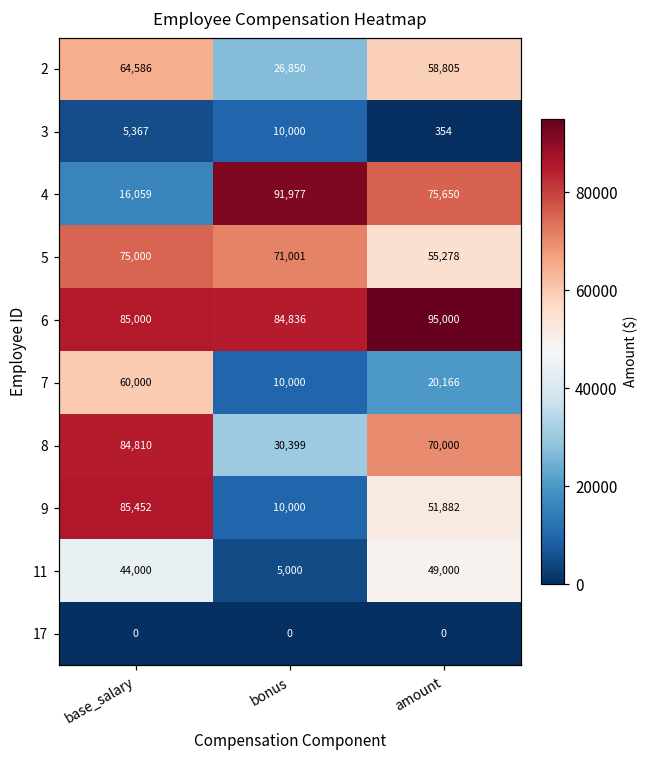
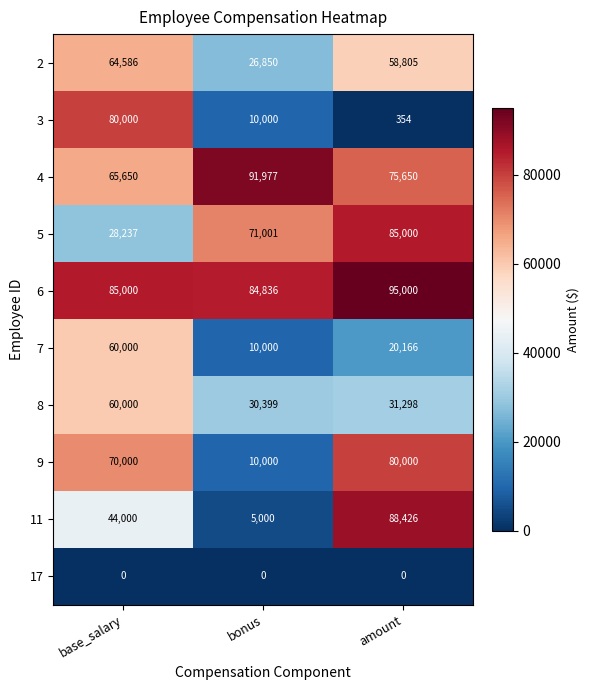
3, base_salary: 5,367 -> 80,000
4, base_salary: 16,059 -> 65,650
5, base_salary: 75,000 -> 28,237
5, amount: 55,278 -> 85,000
8, base_salary: 84,810 -> 60,000
8, amount: 70,000 -> 31,298
9, base_salary: 85,452 -> 70,000
9, amount: 51,882 -> 80,000
11, amount: 49,000 -> 88,426
